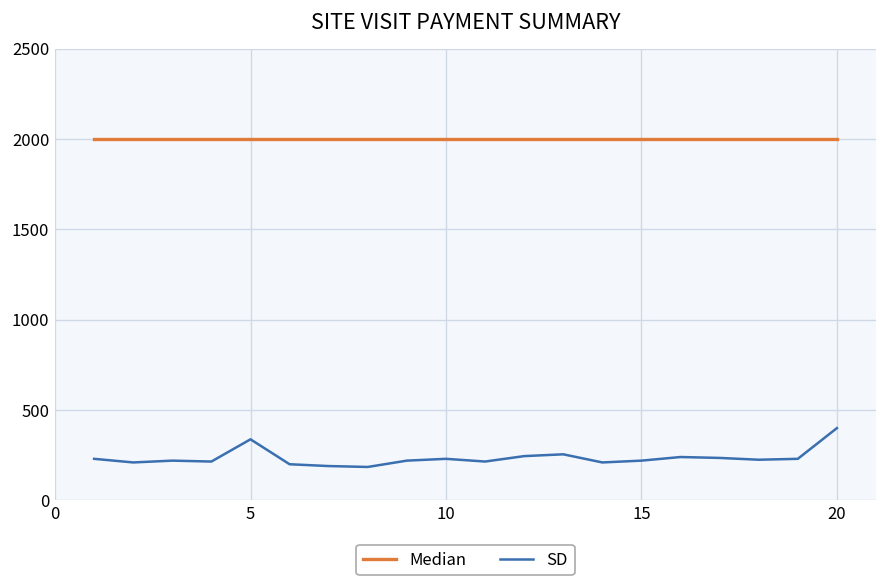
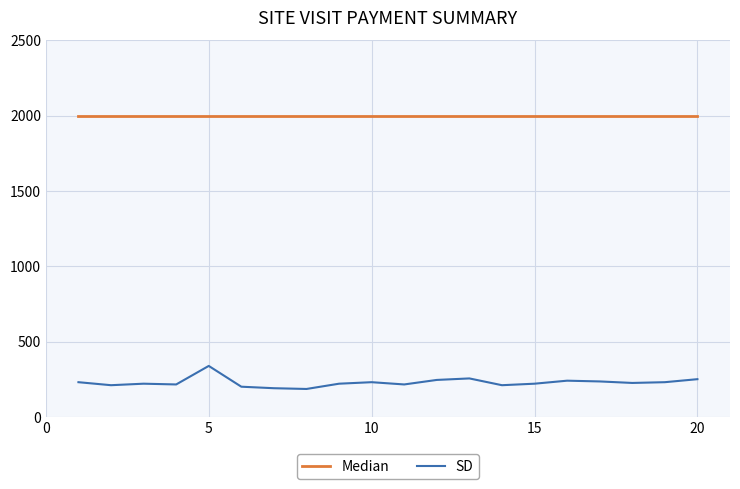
SD, 20: 400 -> 250
